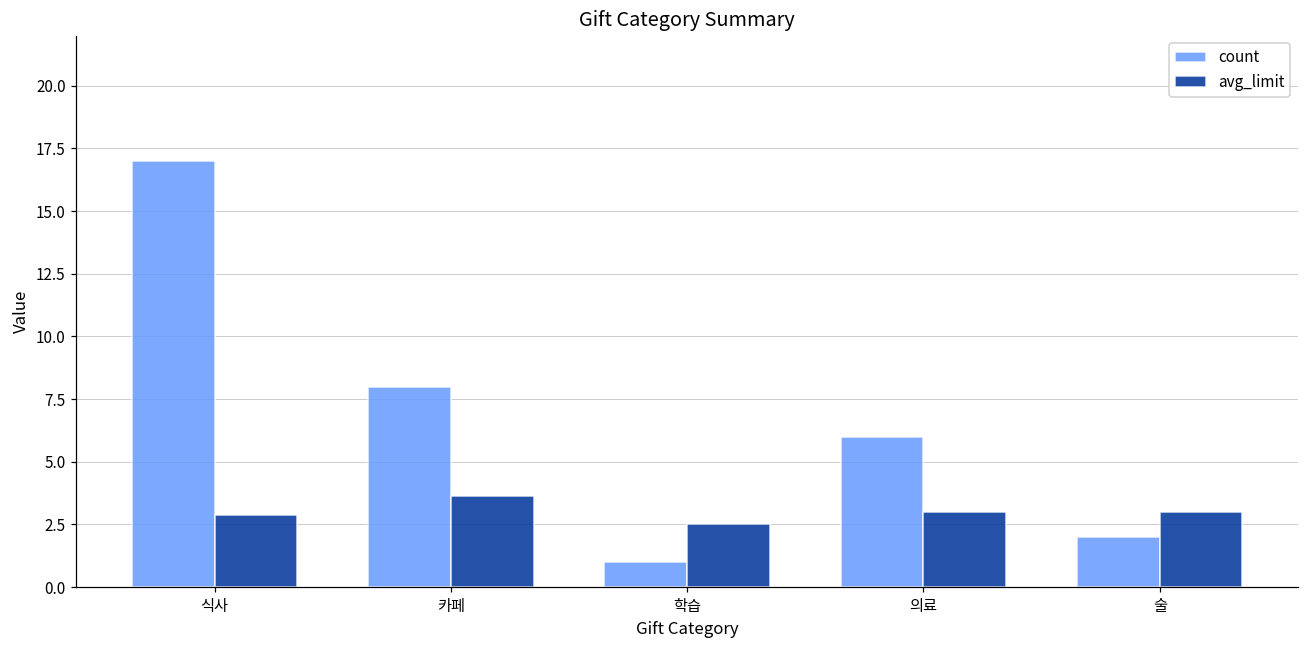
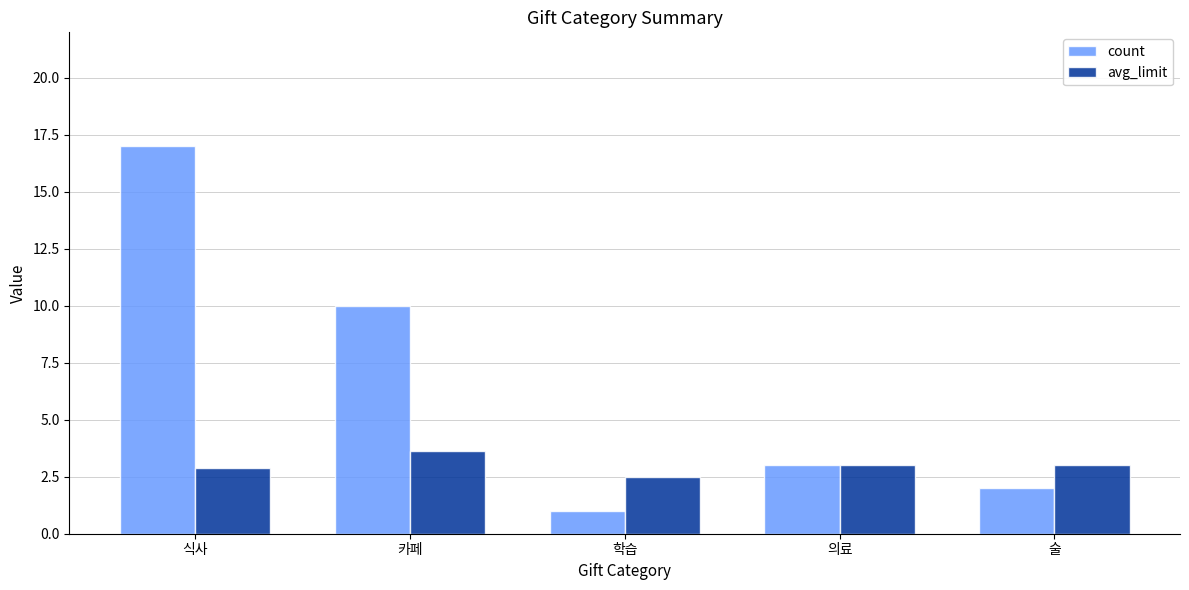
count, 카페: 8 -> 10
count, 의료: 6 -> 3
